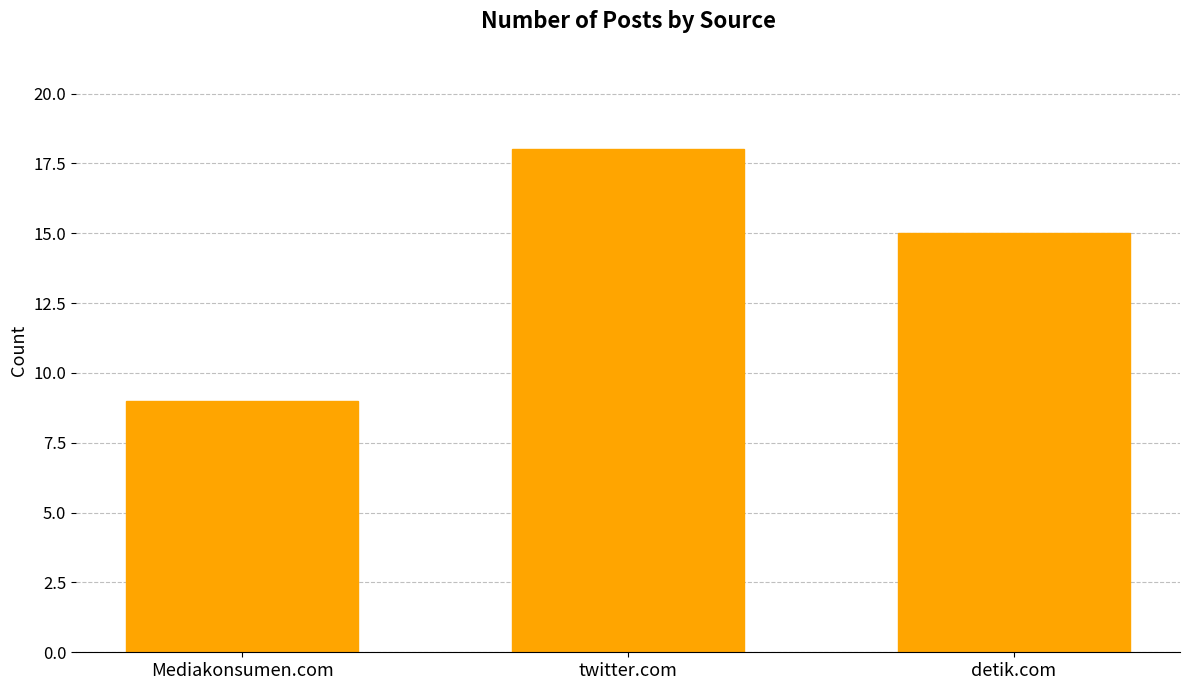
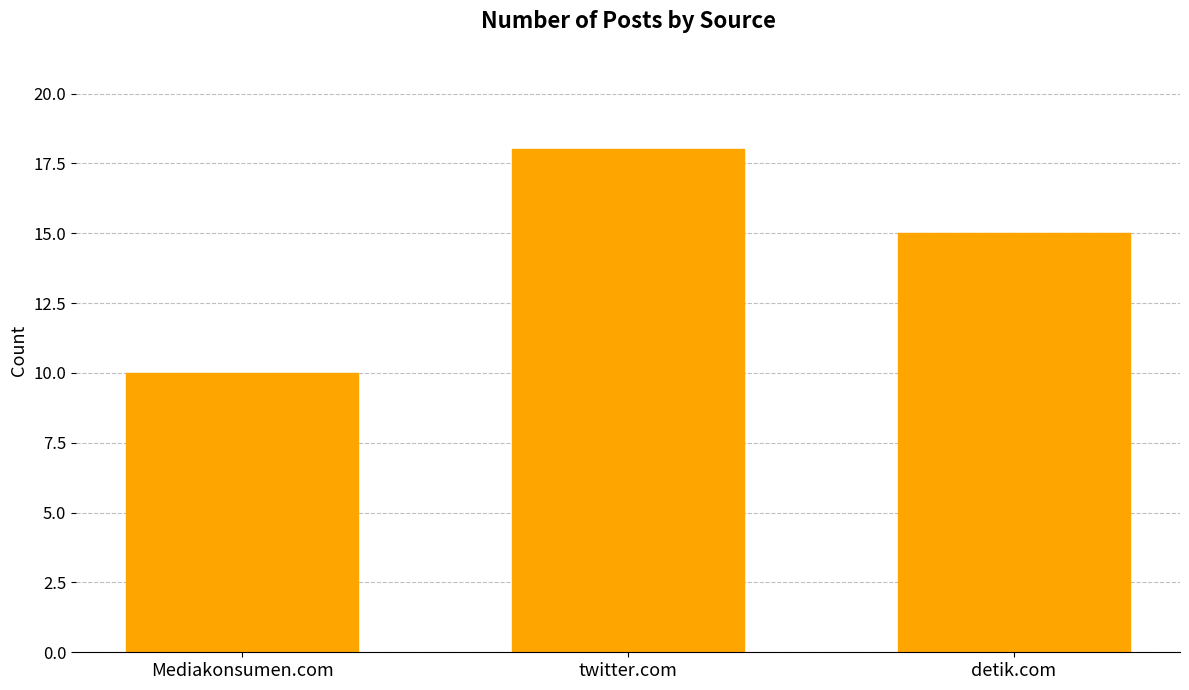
Mediakonsumen.com: 9 -> 10
